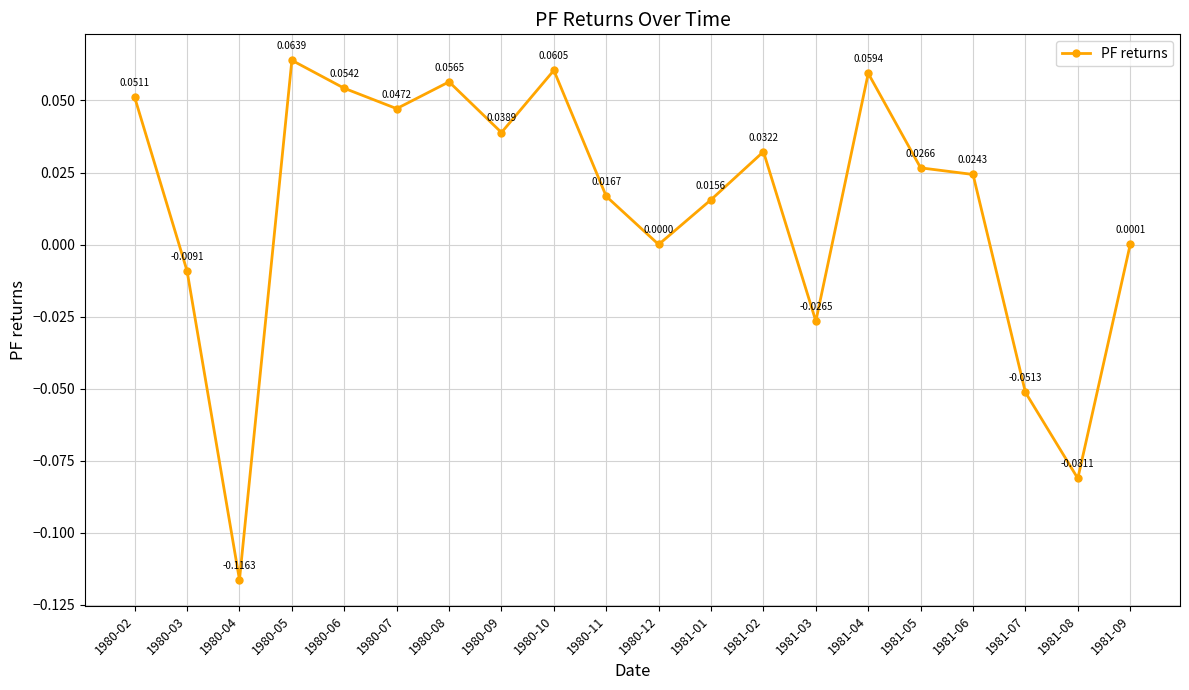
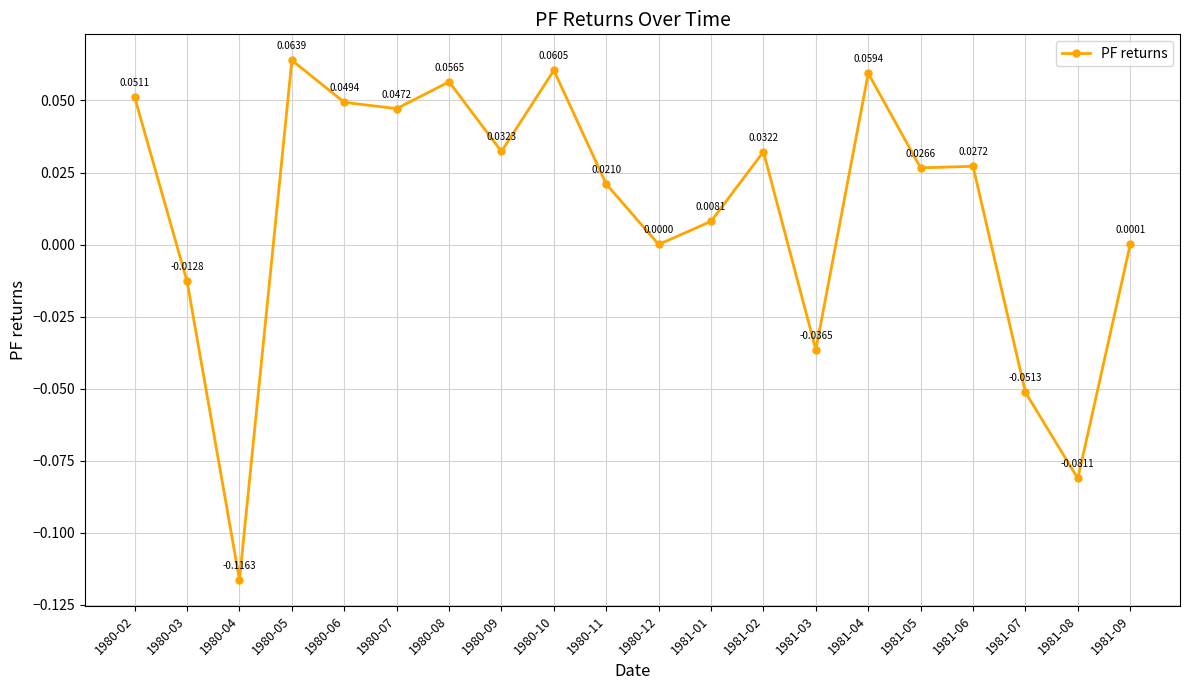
1980-03: -0.0091 -> -0.0128
1980-06: 0.0542 -> 0.0494
1980-09: 0.0389 -> 0.0323
1980-11: 0.0167 -> 0.0210
1981-01: 0.0156 -> 0.0081
1981-03: -0.0265 -> -0.0365
1981-06: 0.0243 -> 0.0272
